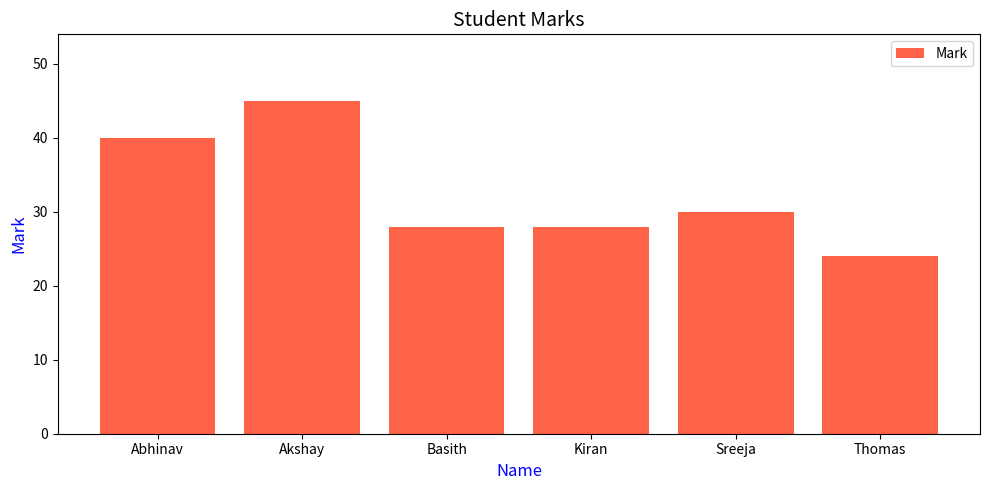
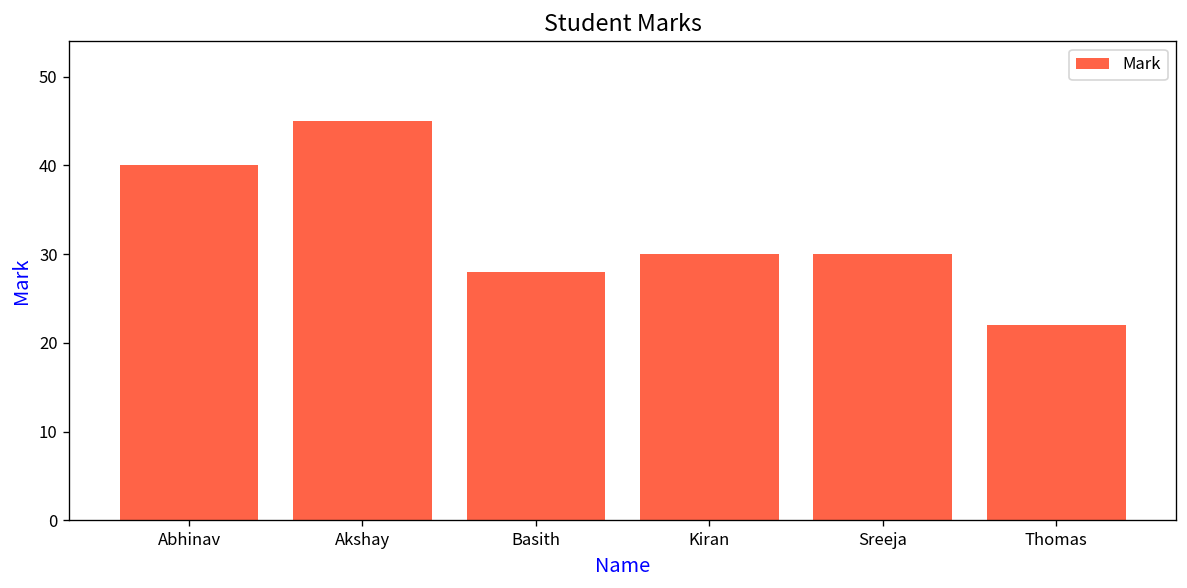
Kiran: 28 -> 30
Thomas: 24 -> 22
